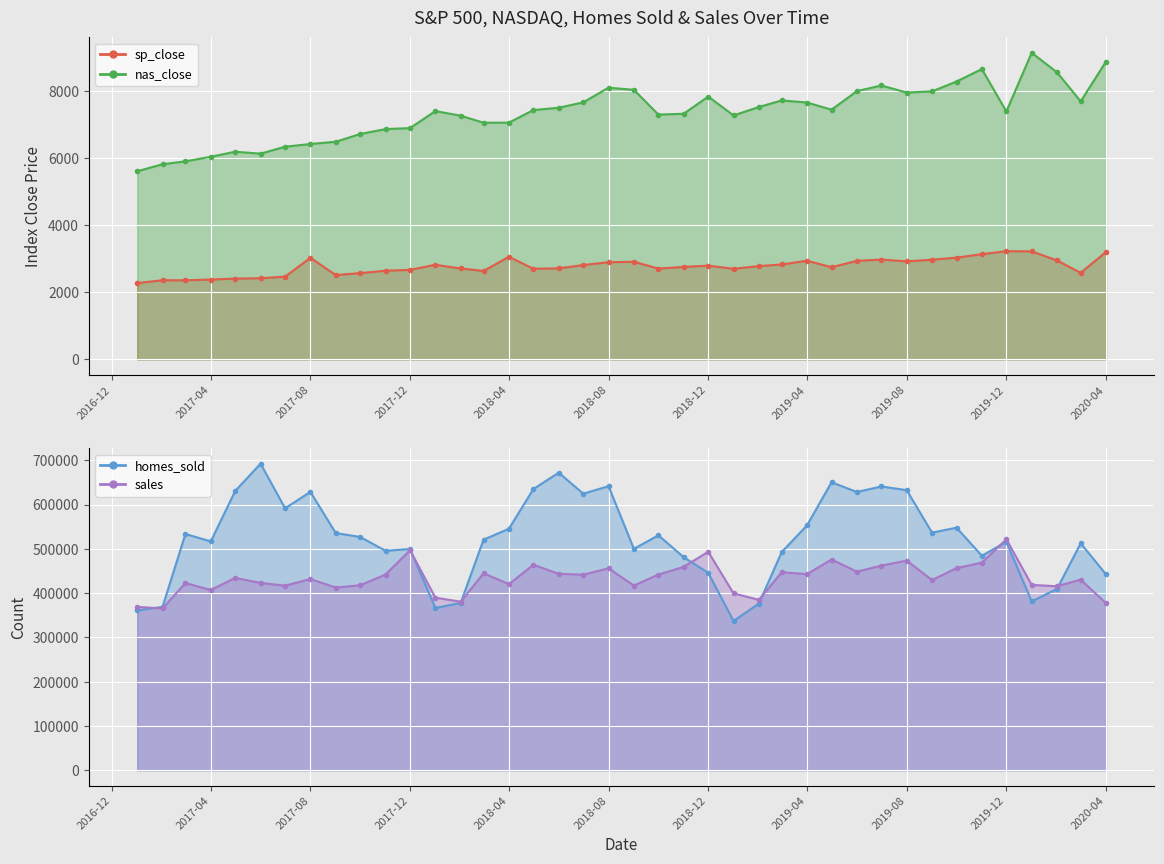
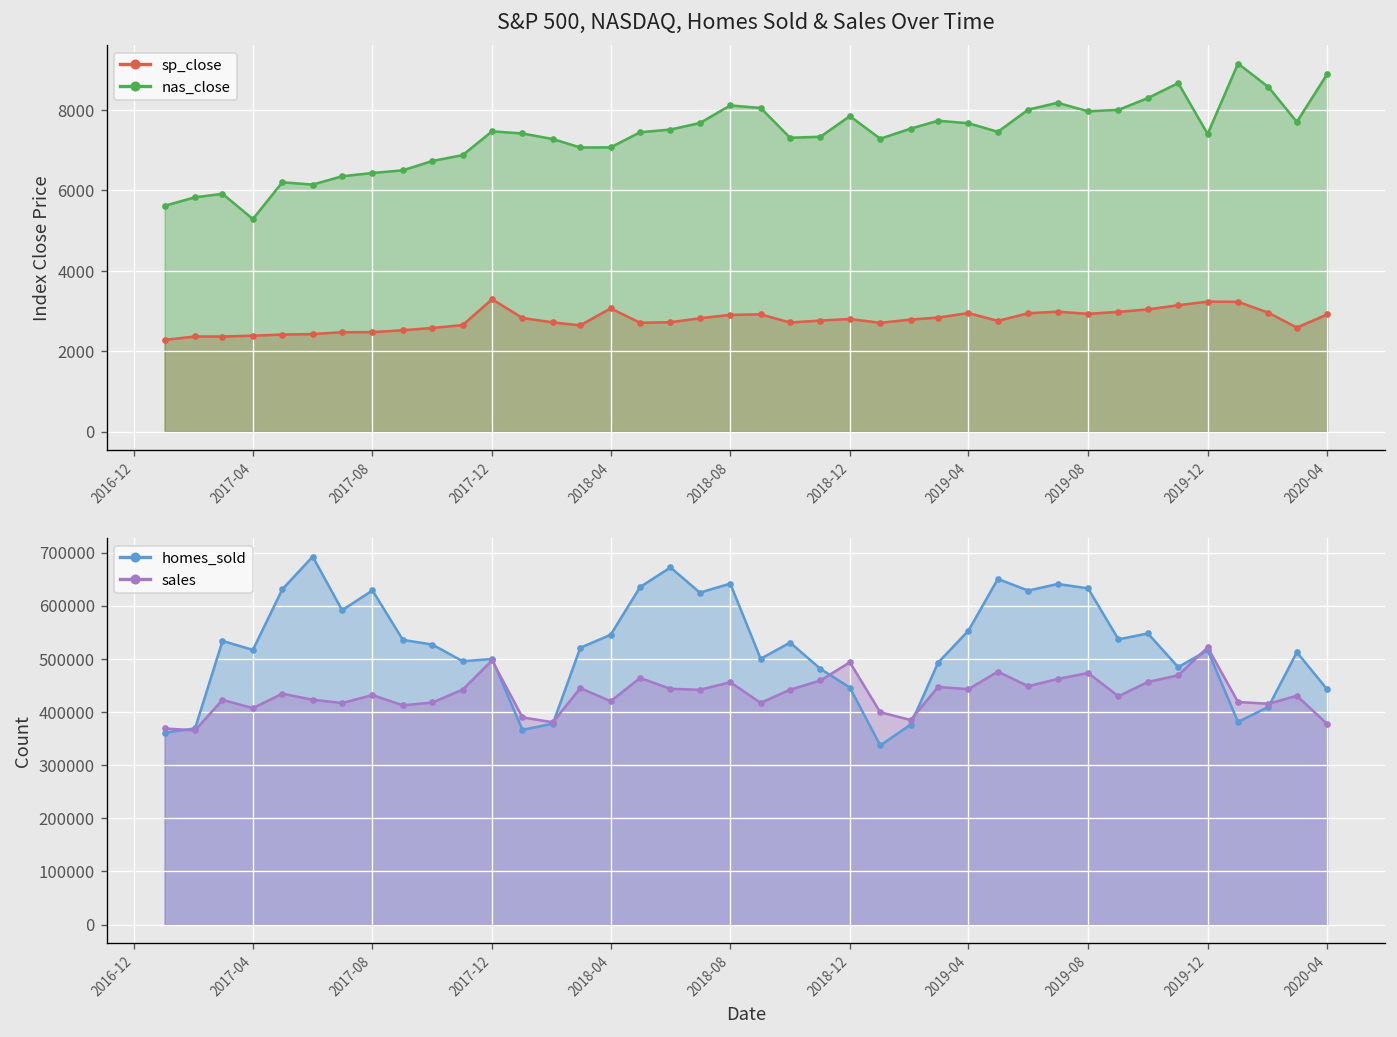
S&P 500, NASDAQ, Homes Sold & Sales Over Time, nas_close, 2017-04: 6000 -> 5300
S&P 500, NASDAQ, Homes Sold & Sales Over Time, sp_close, 2017-08: 3000 -> 2500
S&P 500, NASDAQ, Homes Sold & Sales Over Time, sp_close, 2017-12: 2700 -> 3300
S&P 500, NASDAQ, Homes Sold & Sales Over Time, nas_close, 2017-12: 6900 -> 7500
S&P 500, NASDAQ, Homes Sold & Sales Over Time, sp_close, 2020-04: 3200 -> 2900
